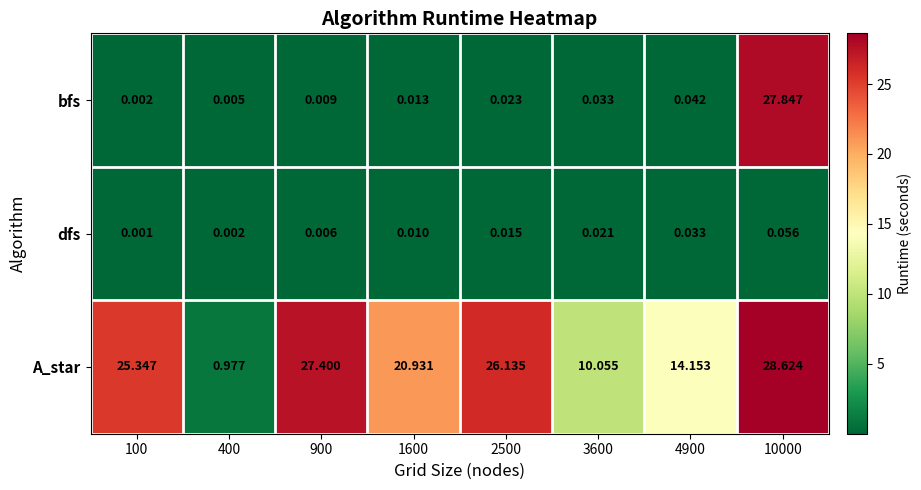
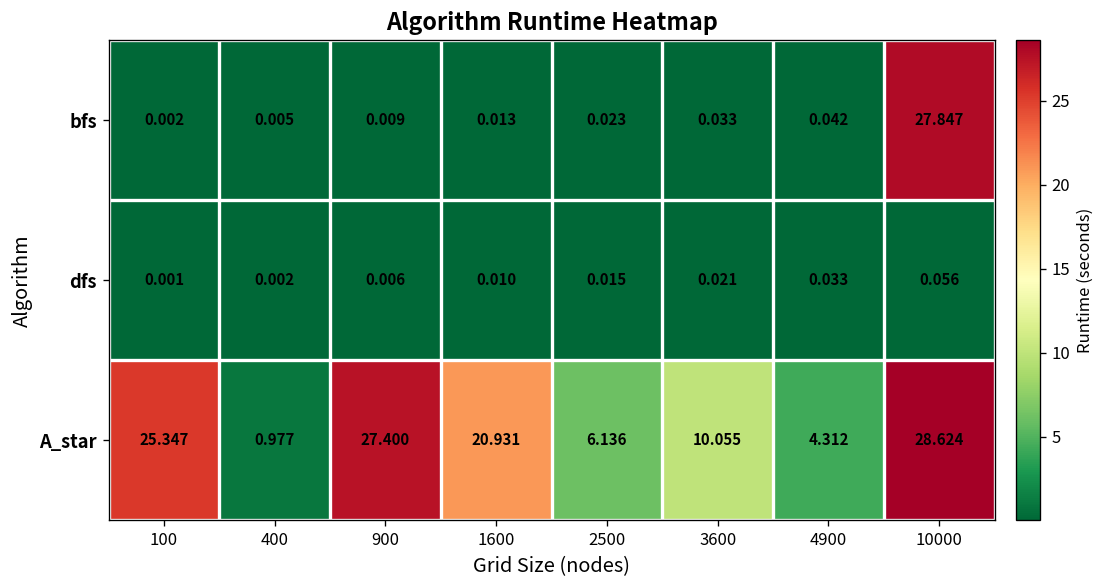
A_star, 2500: 26.135 -> 6.136
A_star, 4900: 14.153 -> 4.312
